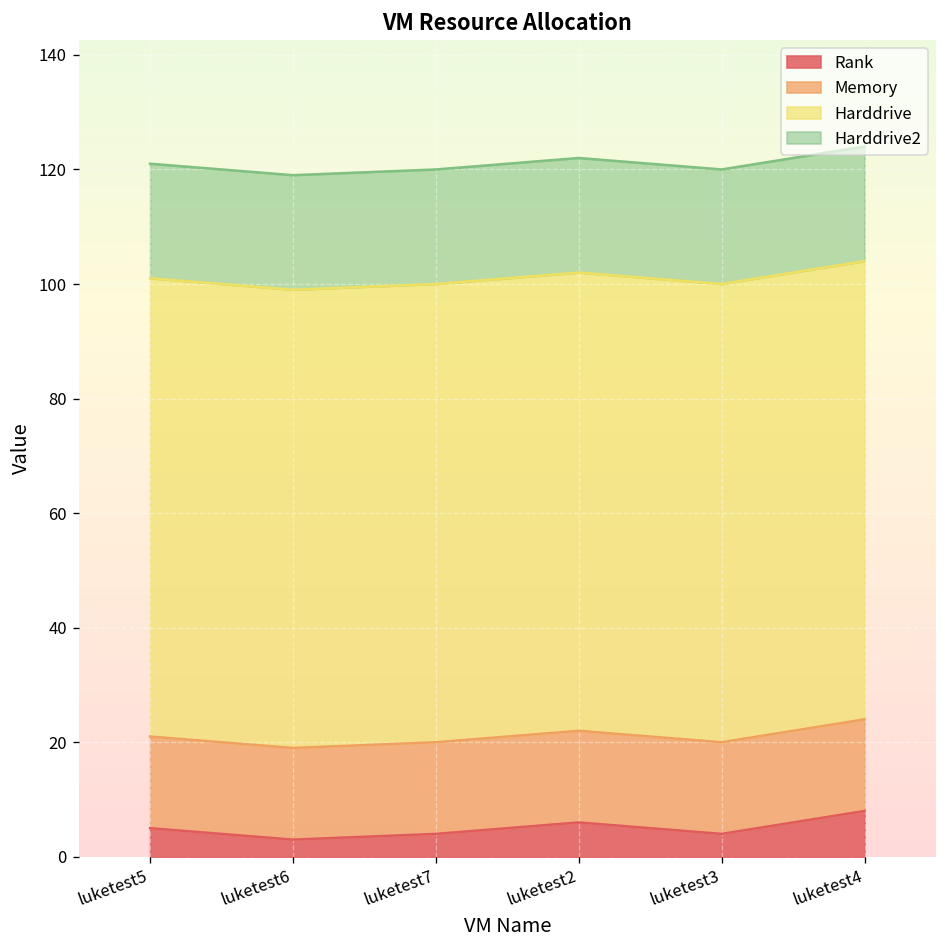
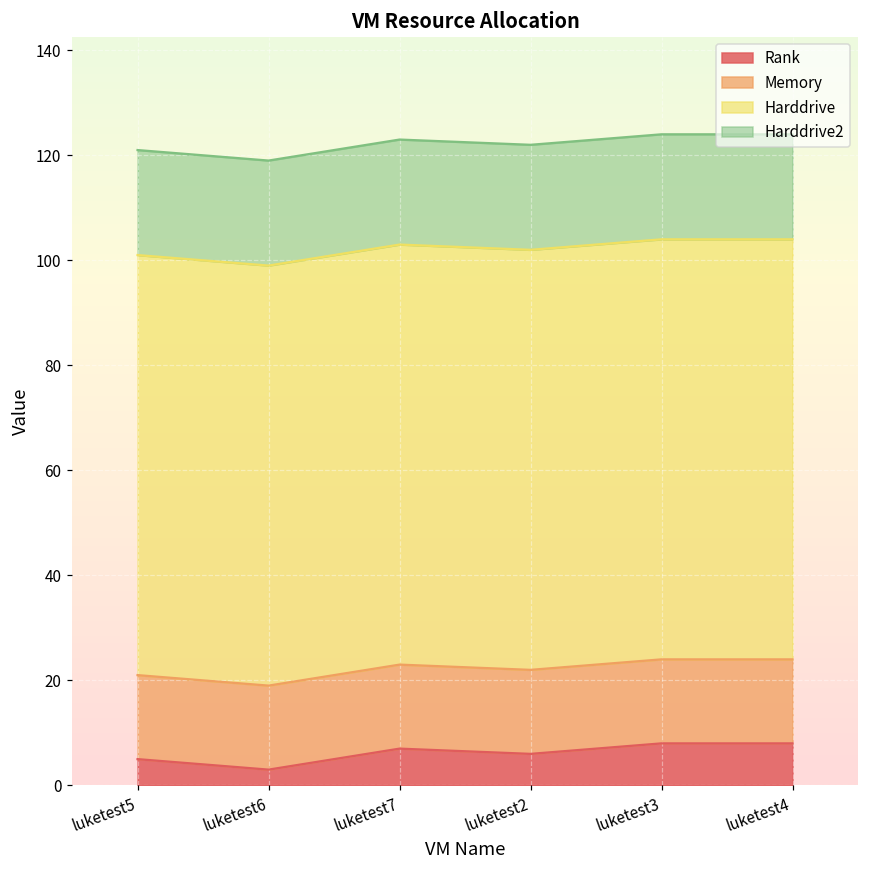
Rank, luketest7: 4 -> 7
Rank, luketest3: 4 -> 8
